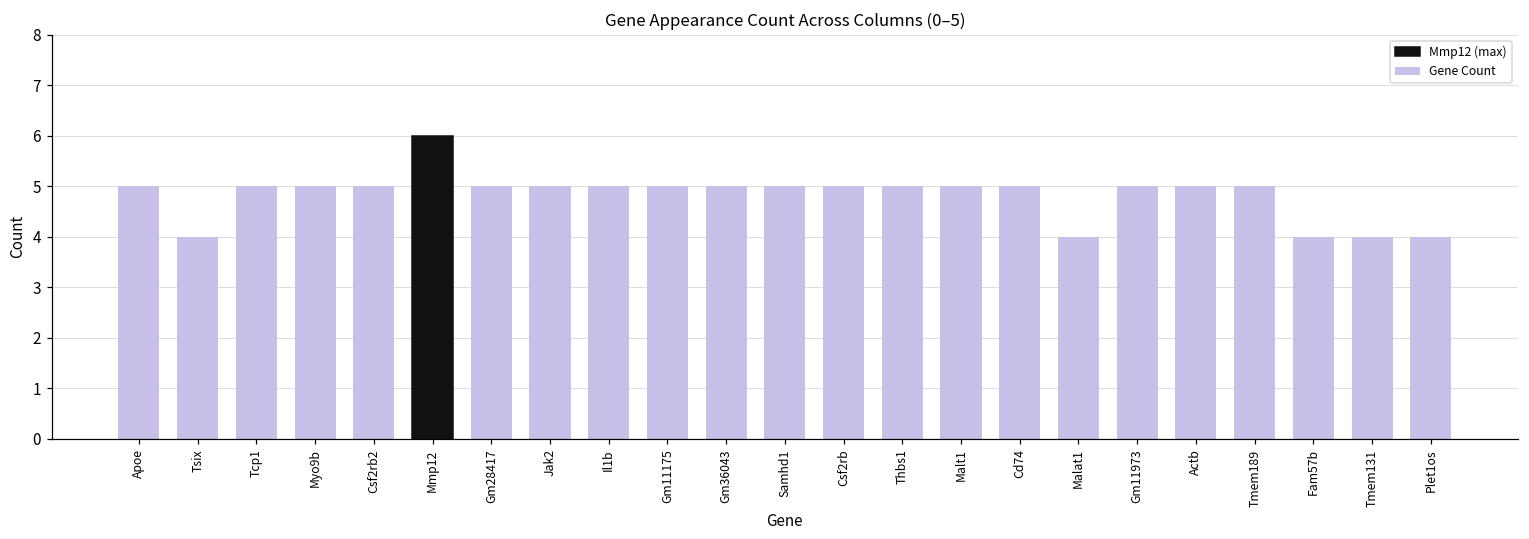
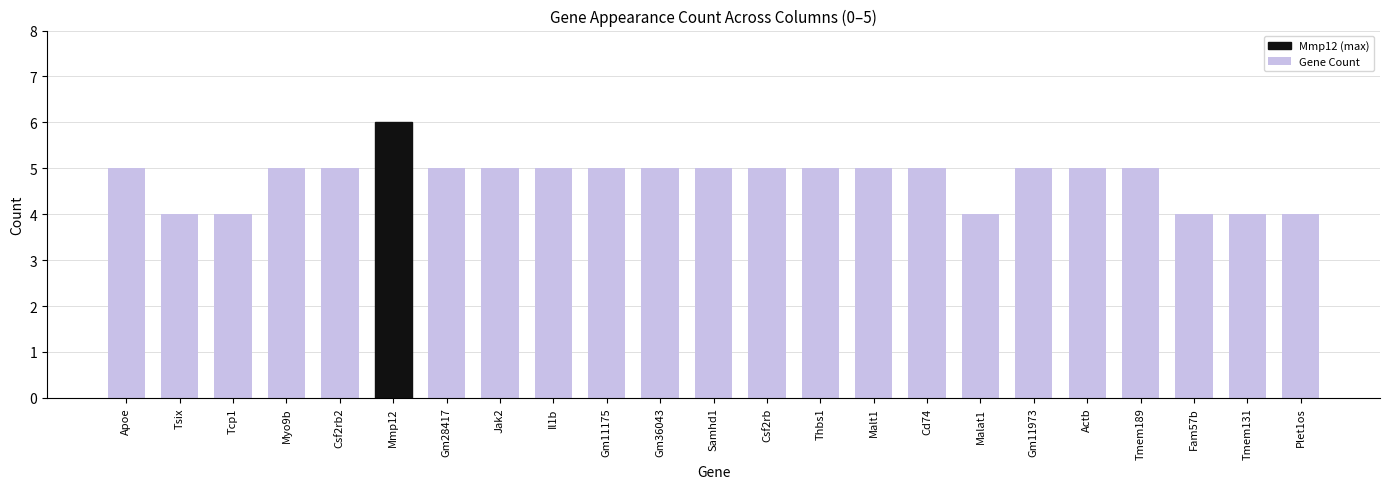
Tcp1: 5 -> 4
